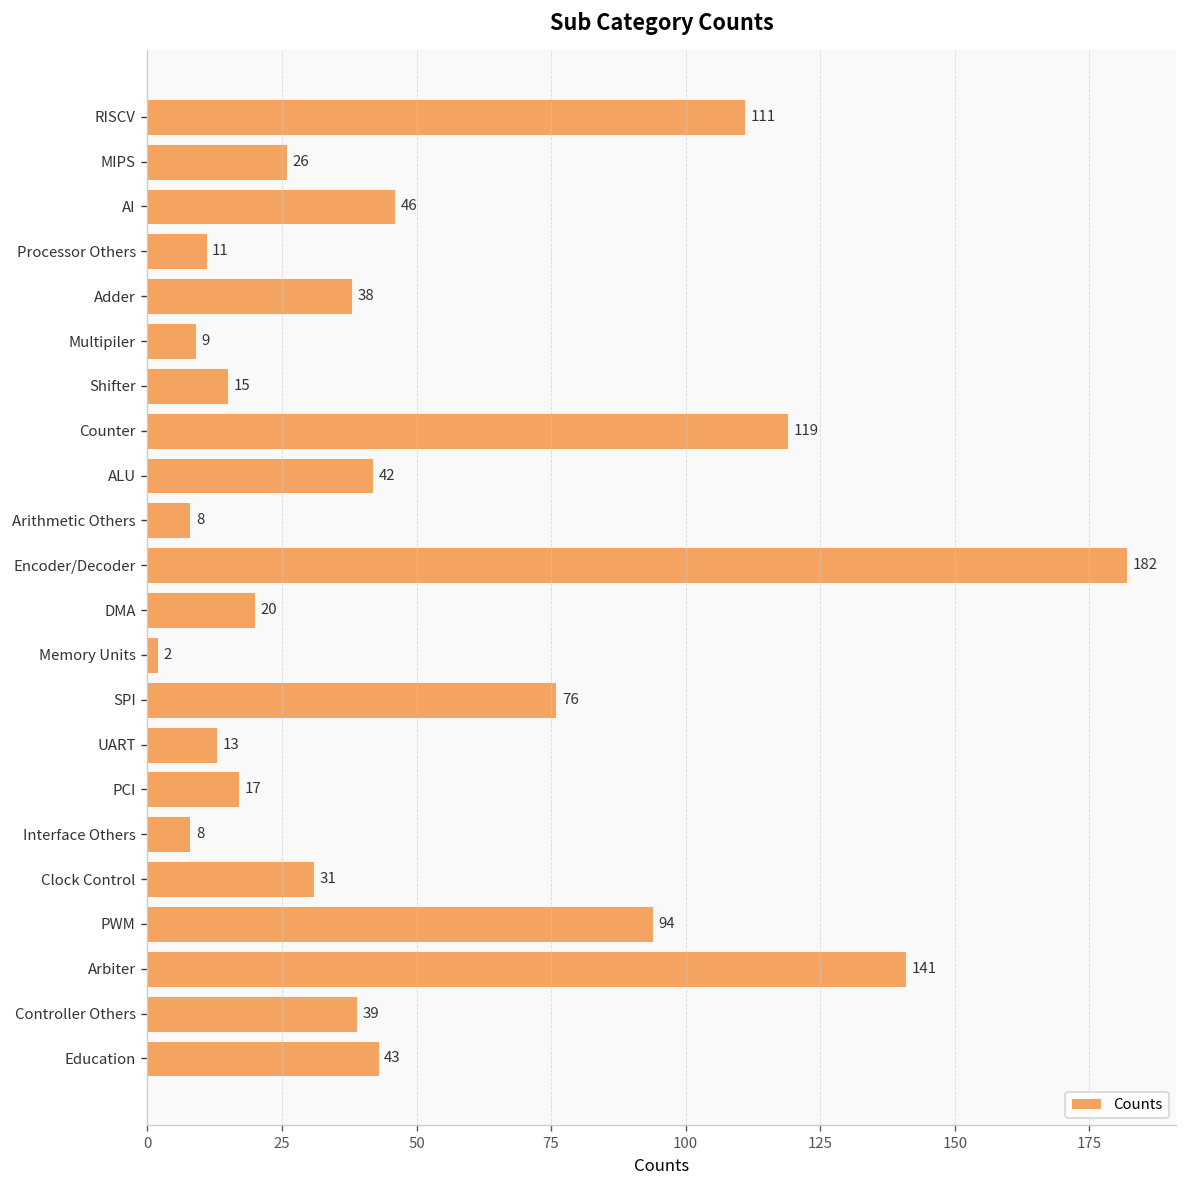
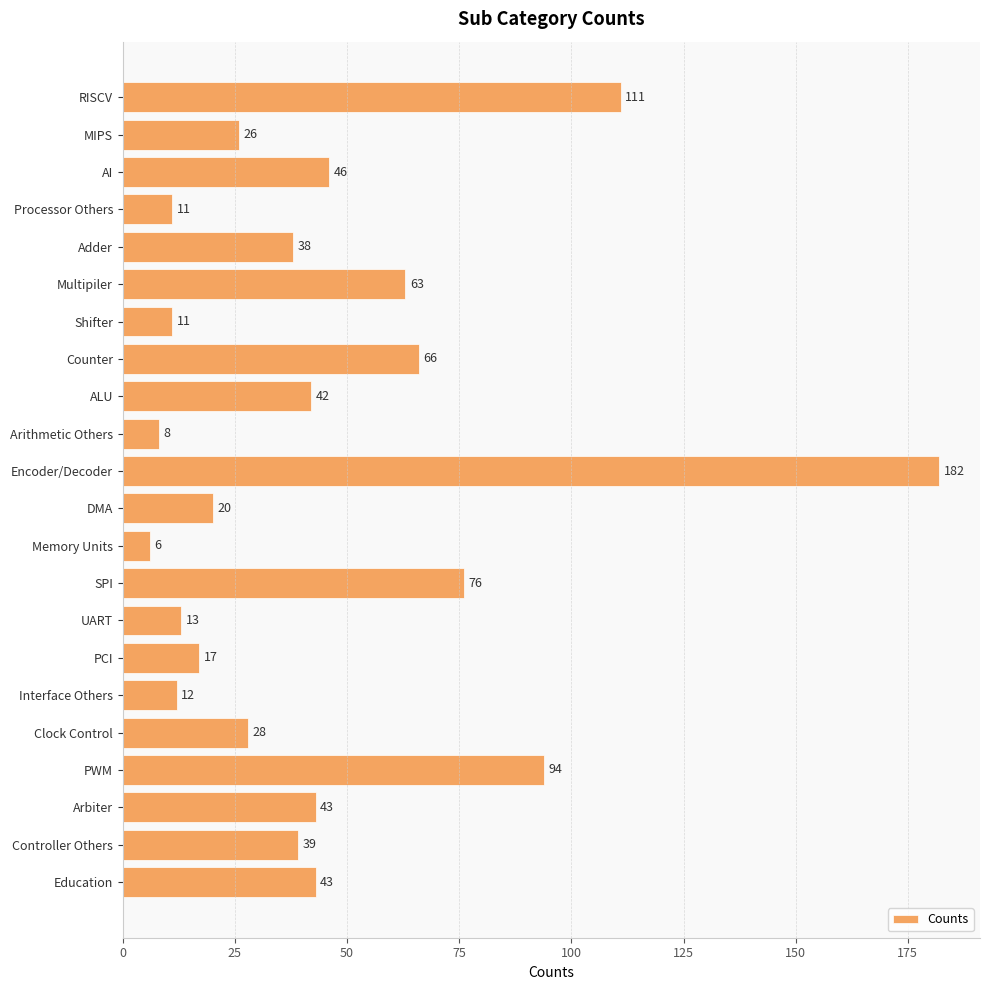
Multipiler: 9 -> 63
Shifter: 15 -> 11
Counter: 119 -> 66
Memory Units: 2 -> 6
Interface Others: 8 -> 12
Clock Control: 31 -> 28
Arbiter: 141 -> 43
